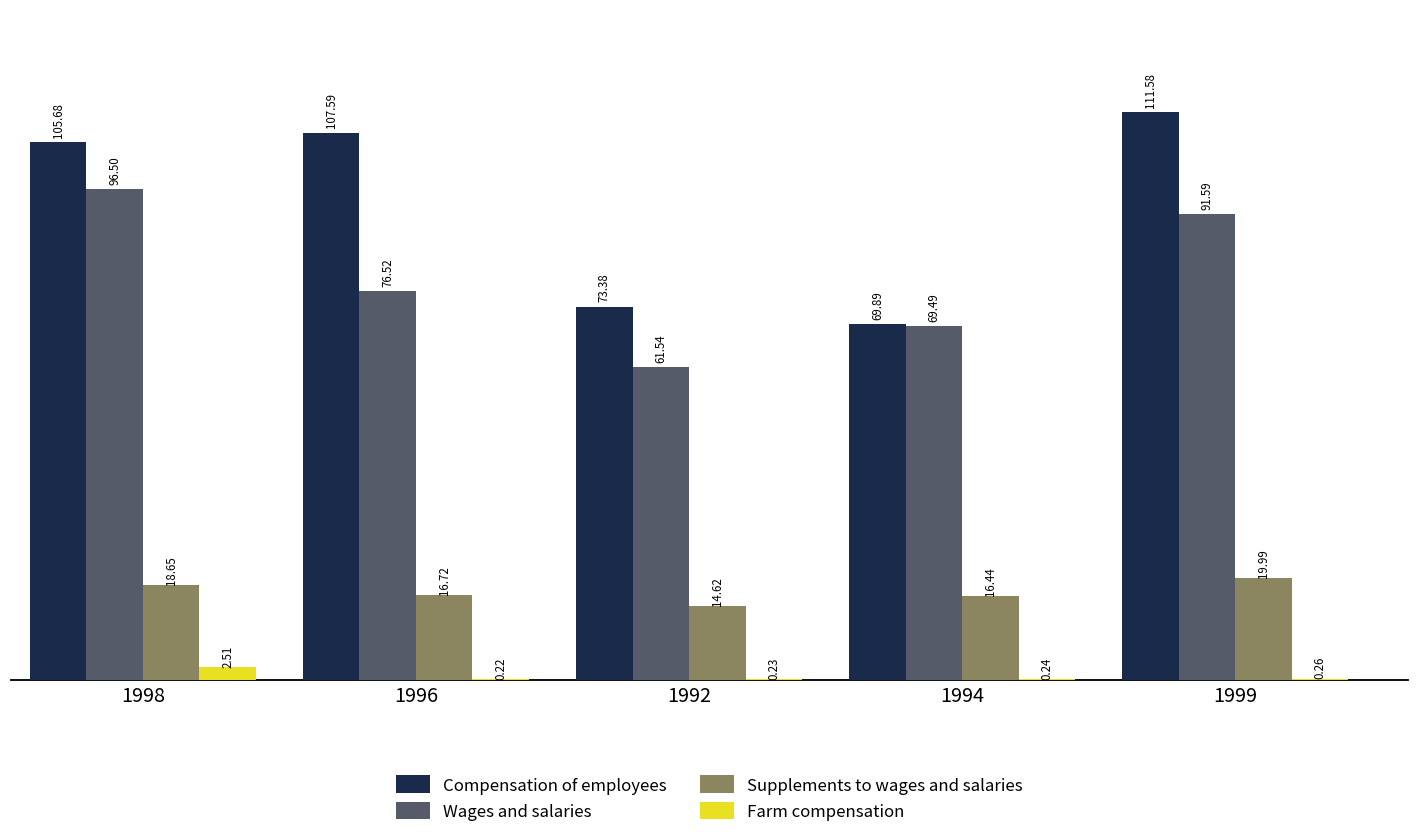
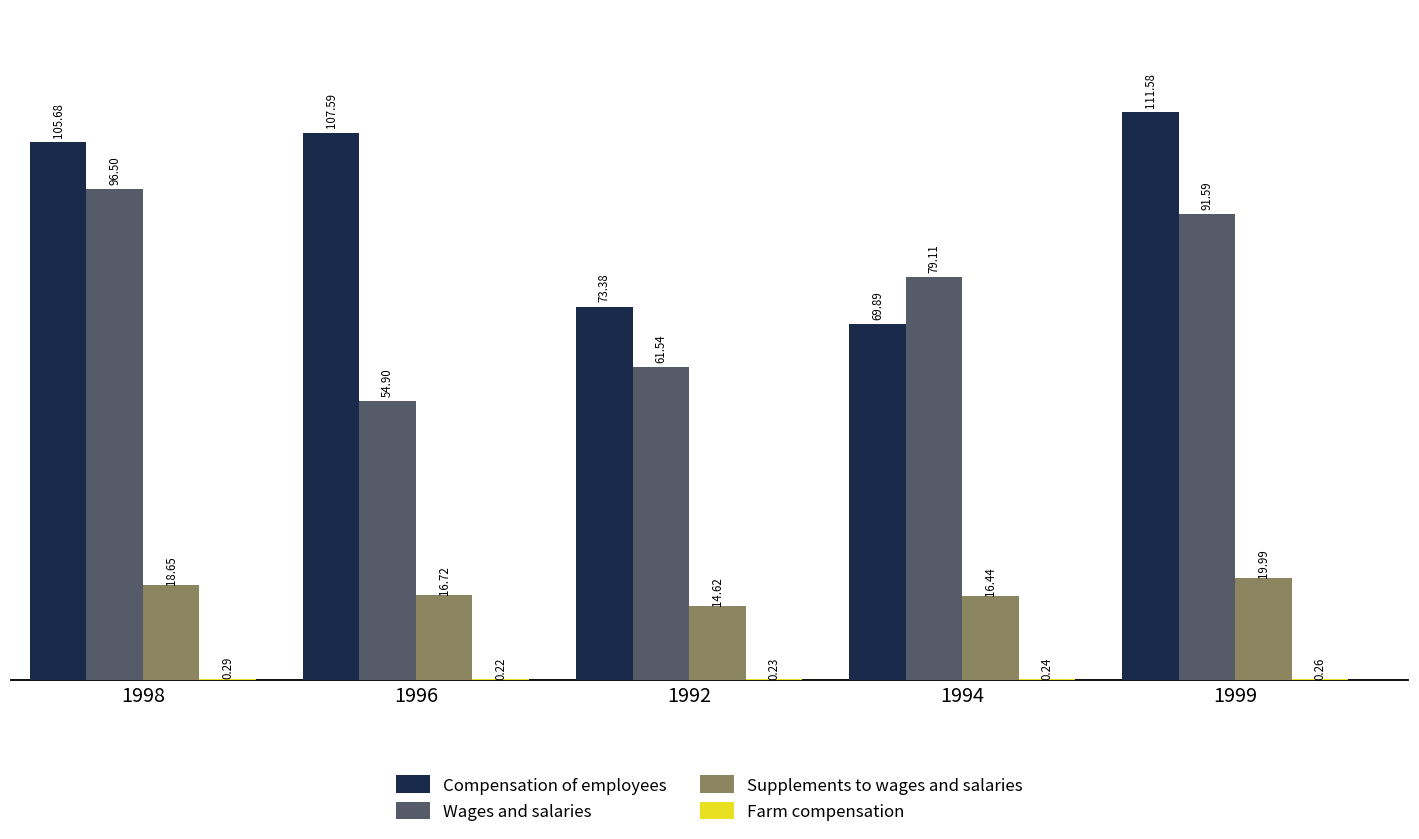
Farm compensation, 1998: 2.51 -> 0.29
Wages and salaries, 1996: 76.52 -> 54.90
Wages and salaries, 1994: 69.49 -> 79.11
